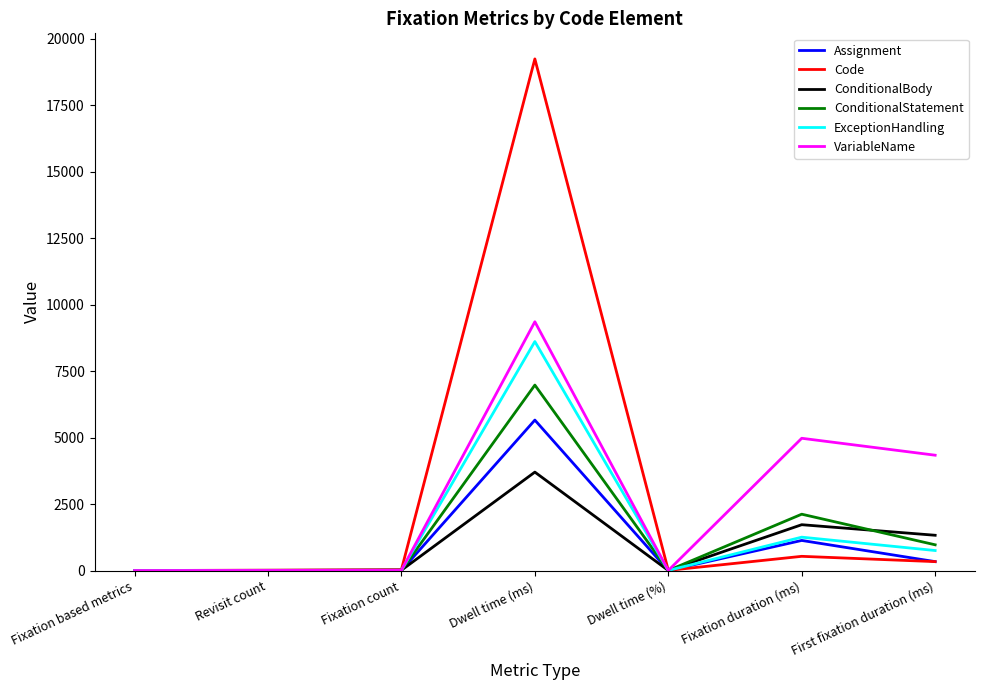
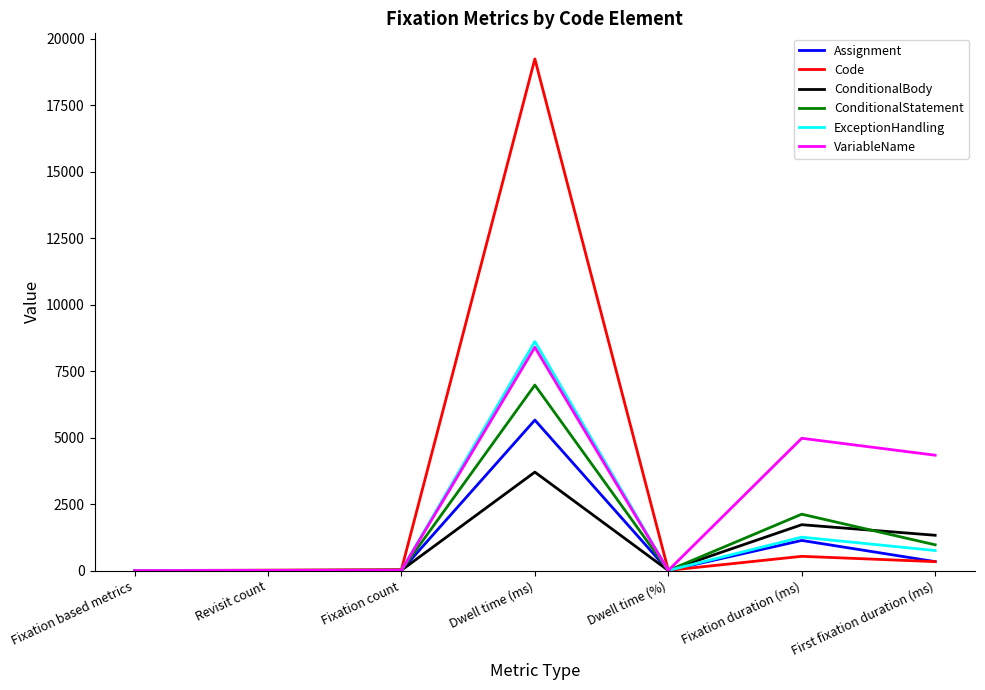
VariableName, Dwell time (ms): 9400 -> 8400
